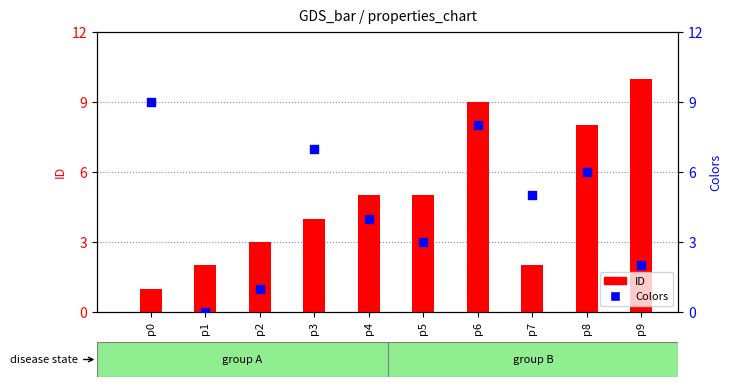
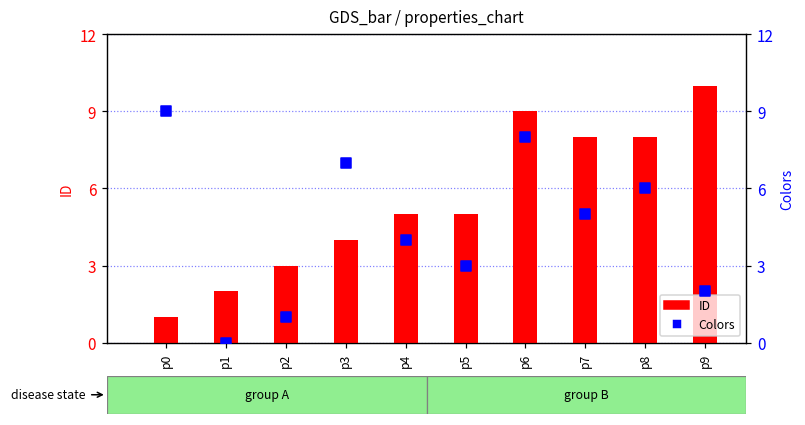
ID, p7: 2 -> 8
